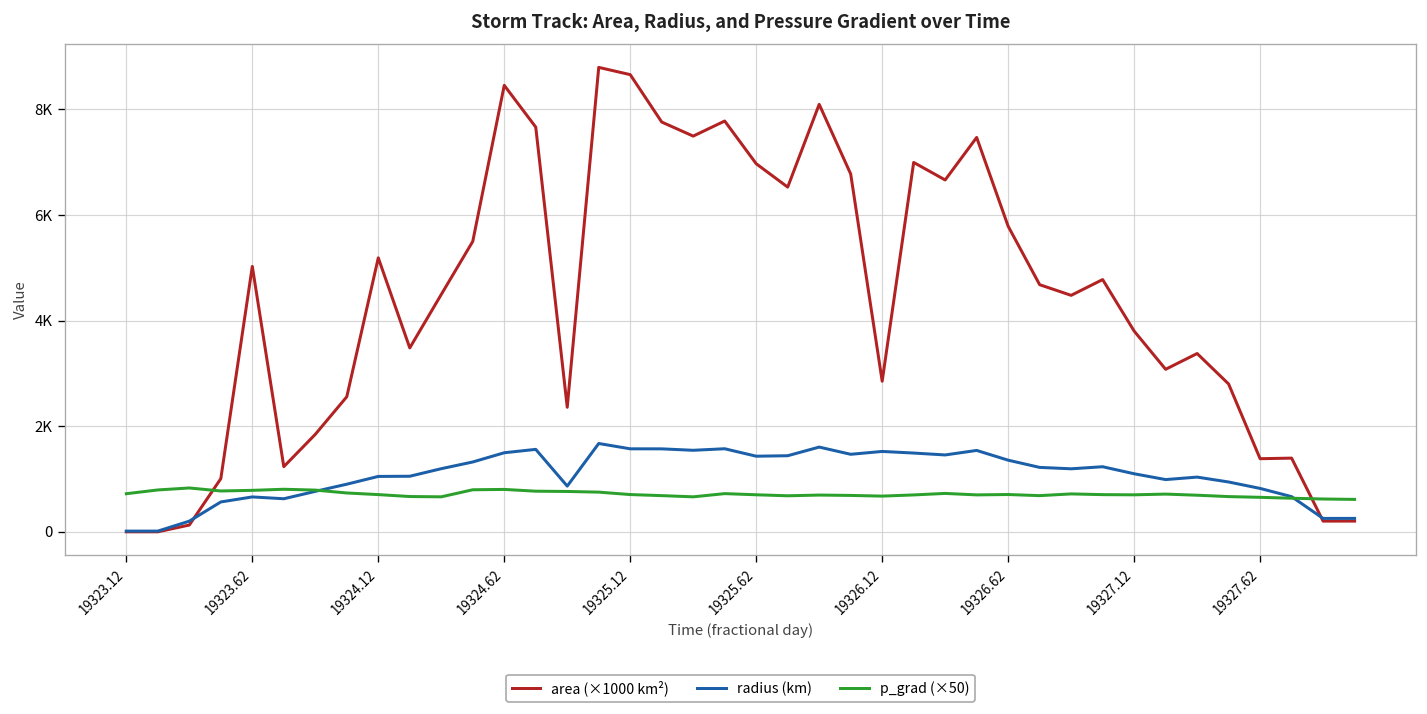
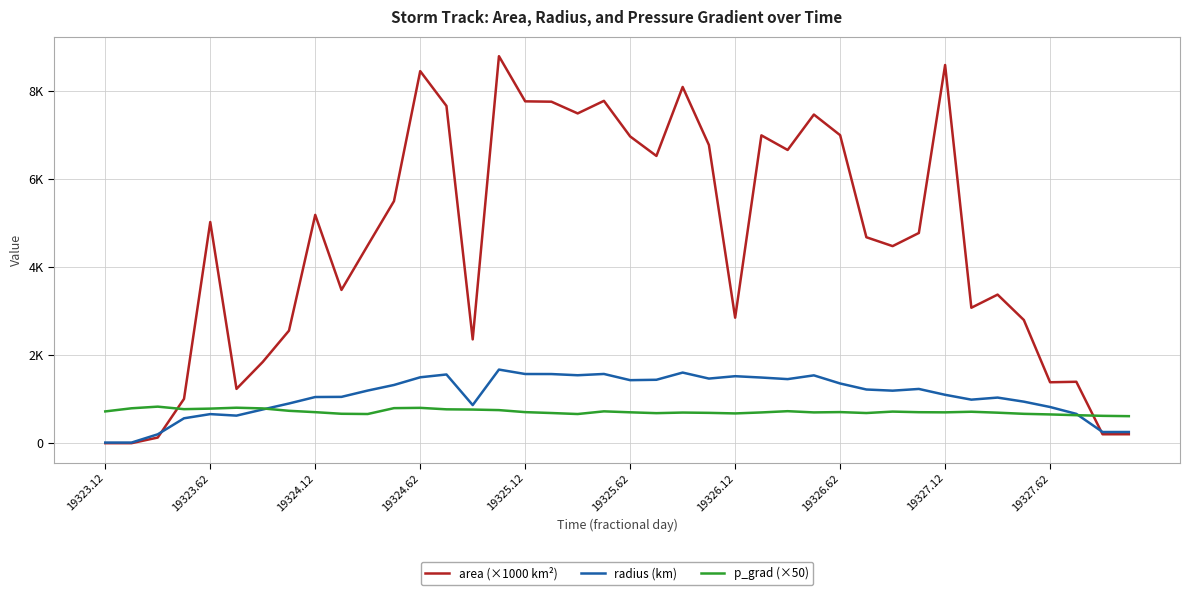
area (×1000 km²), 19325.12: 8700 -> 7800
area (×1000 km²), 19326.62: 5800 -> 7000
area (×1000 km²), 19327.12: 3800 -> 8600
